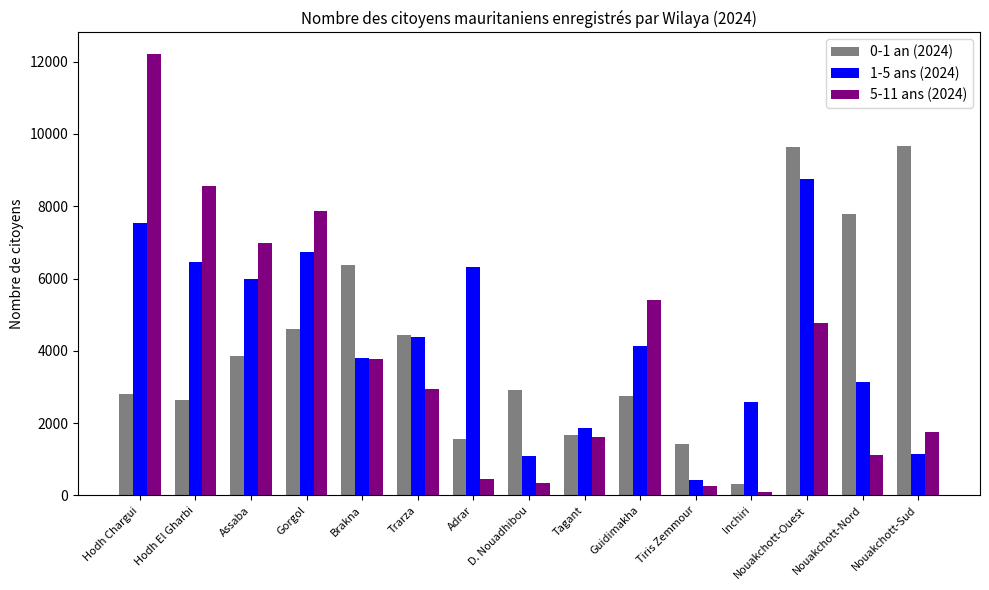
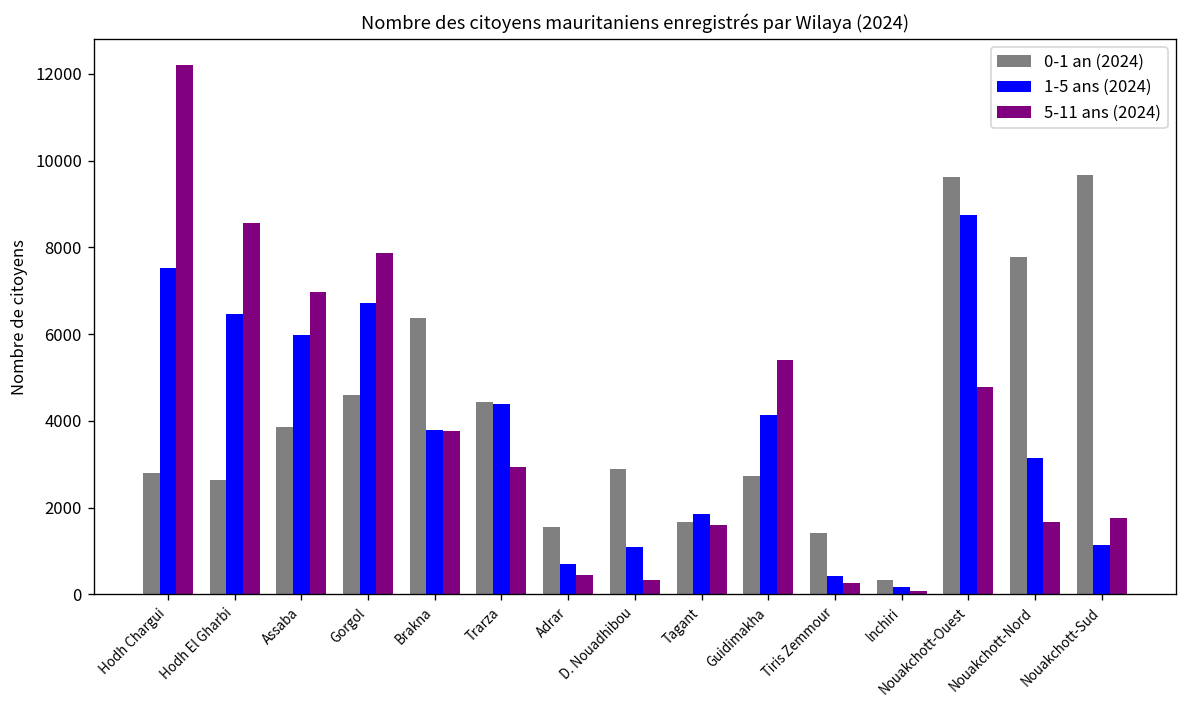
1-5 ans (2024), Adrar: 6300 -> 700
1-5 ans (2024), lnchiri: 2600 -> 200
5-11 ans (2024), Nouakchott-Nord: 1100 -> 1700
